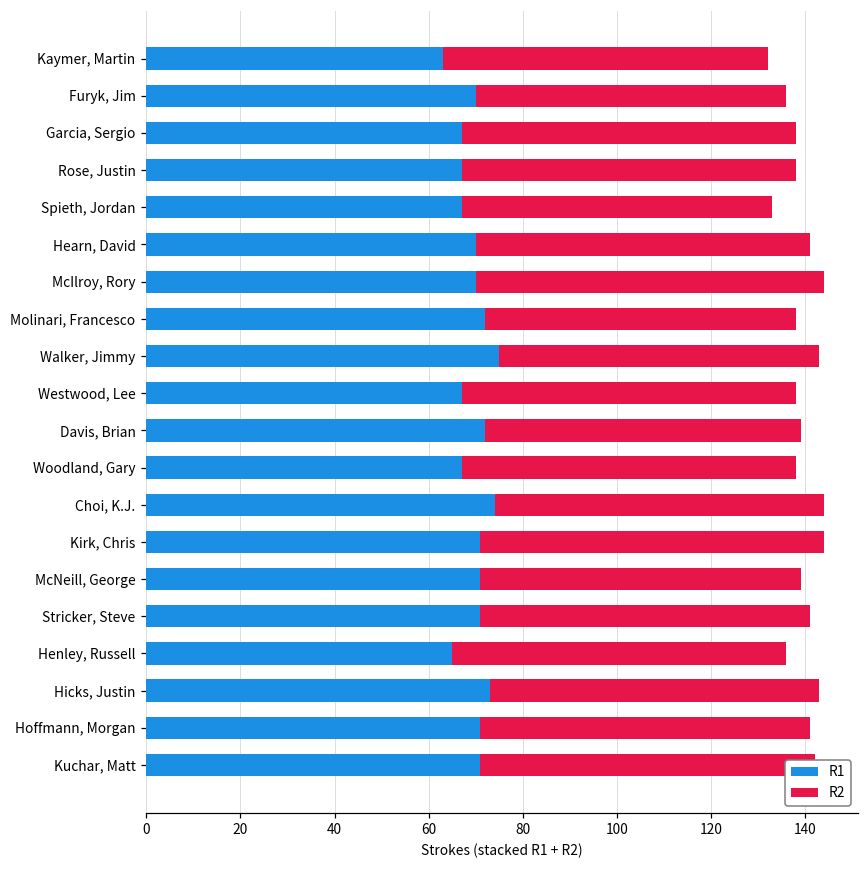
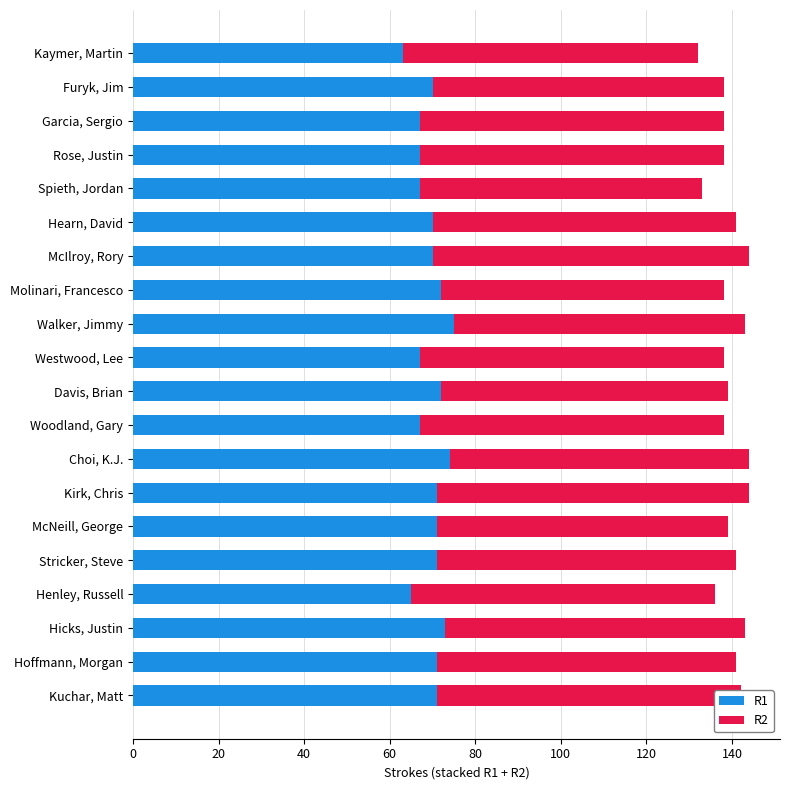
R2, Furyk, Jim: 66 -> 68
